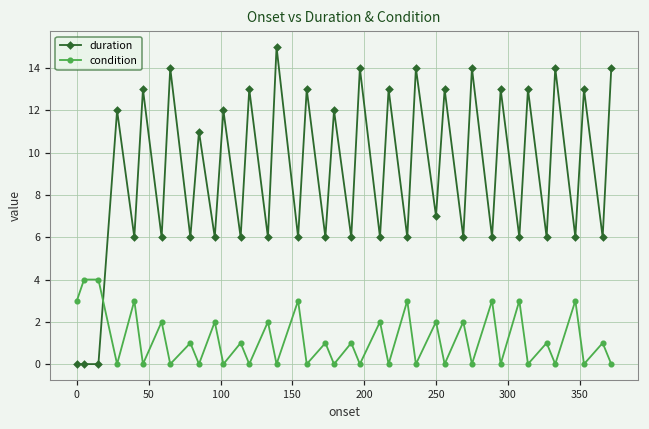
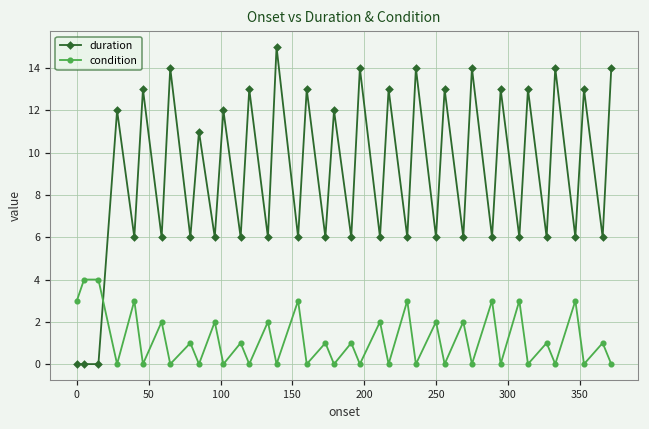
duration, 250: 7 -> 6
